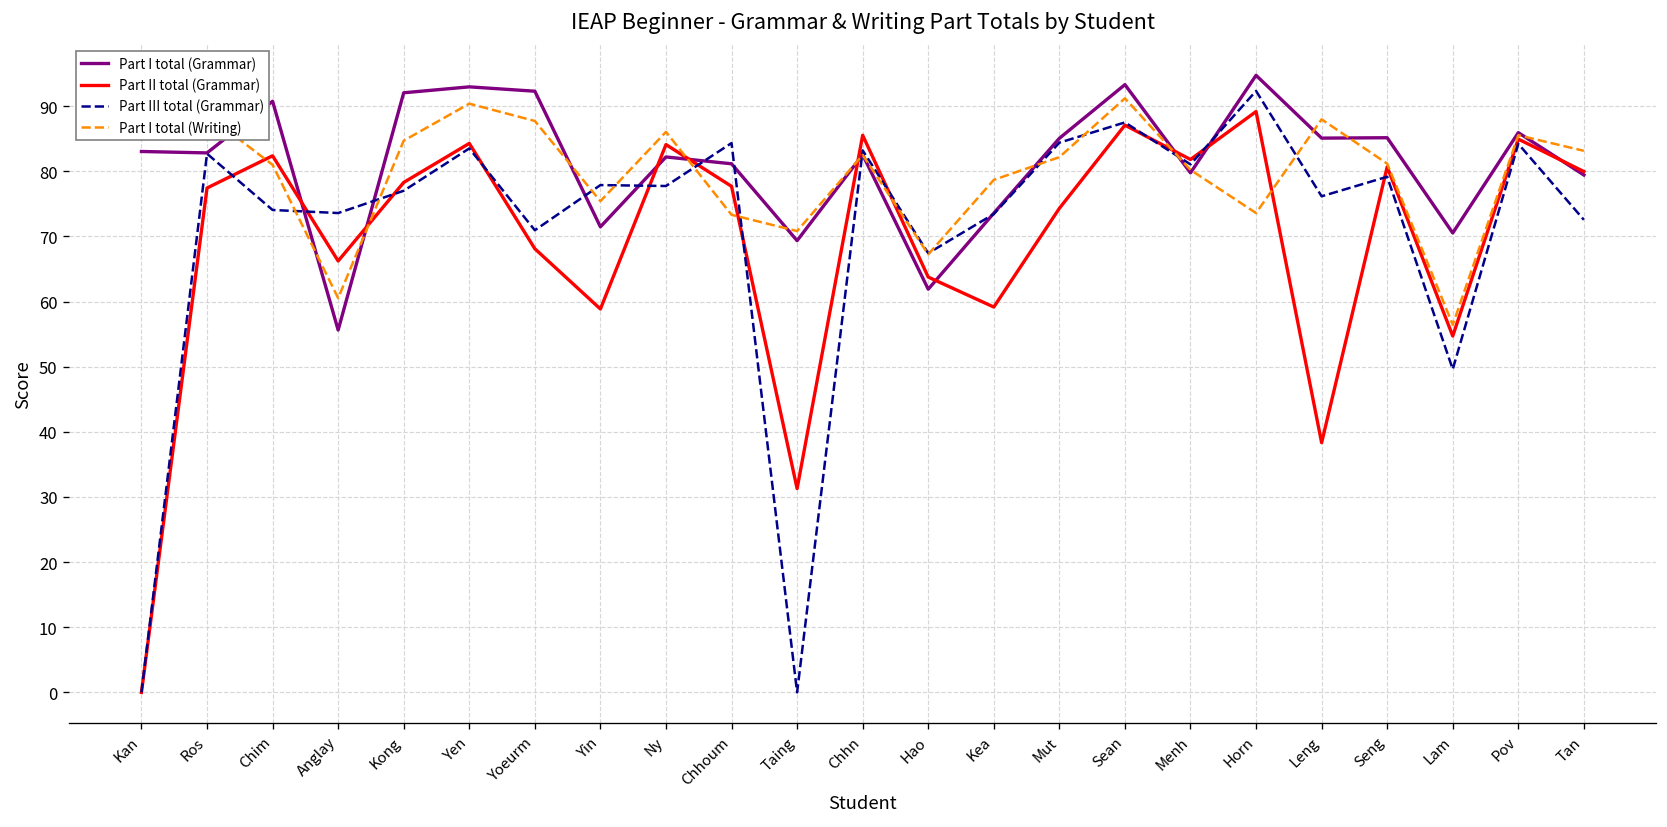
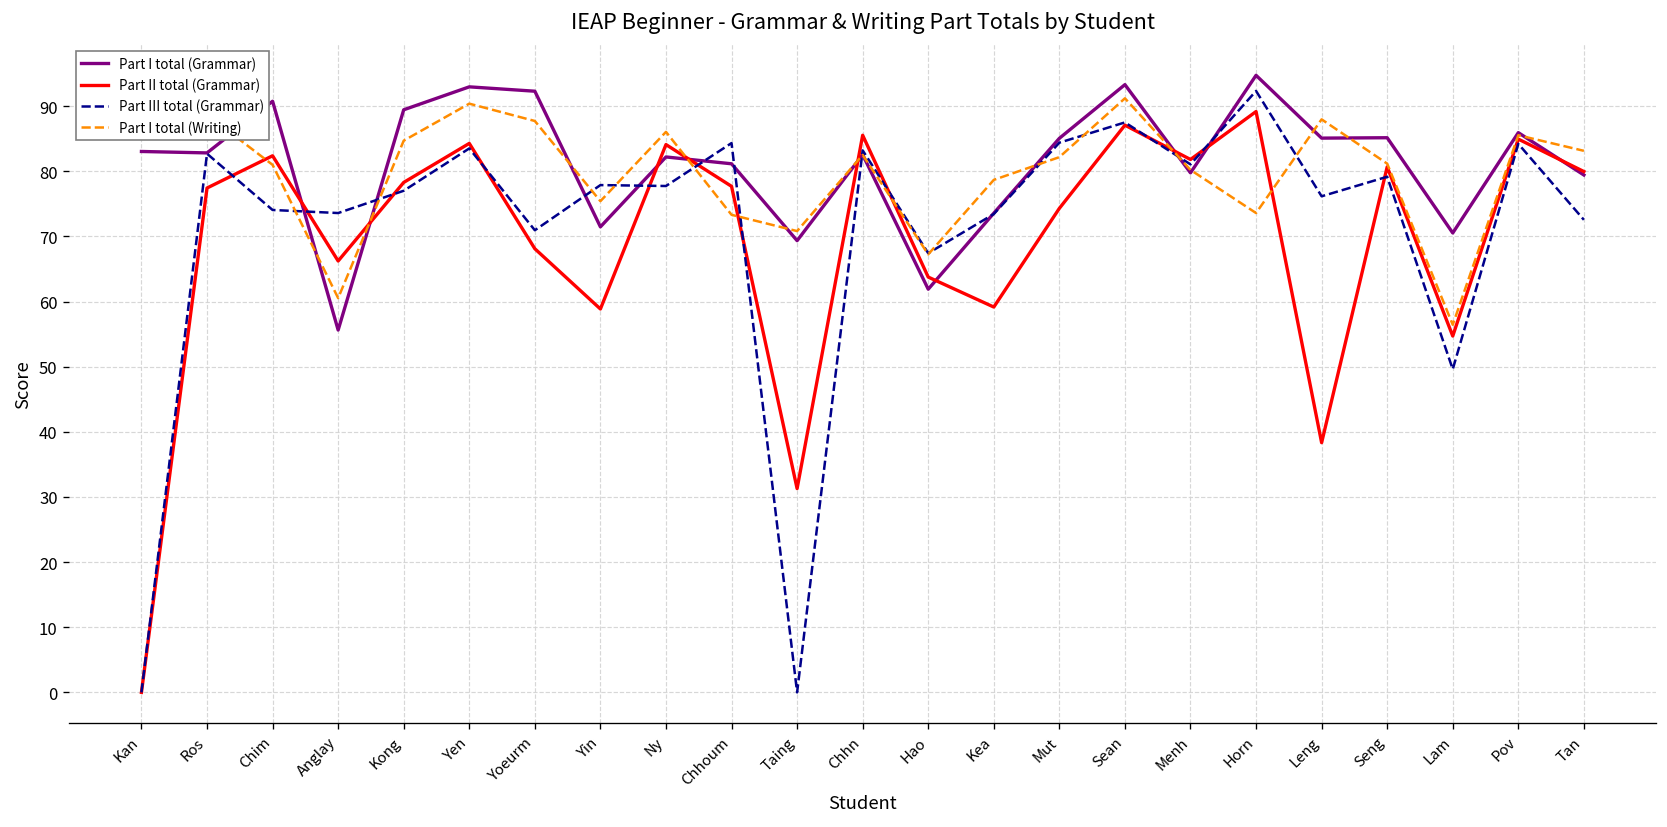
Part I total (Grammar), Kong: 92 -> 89
